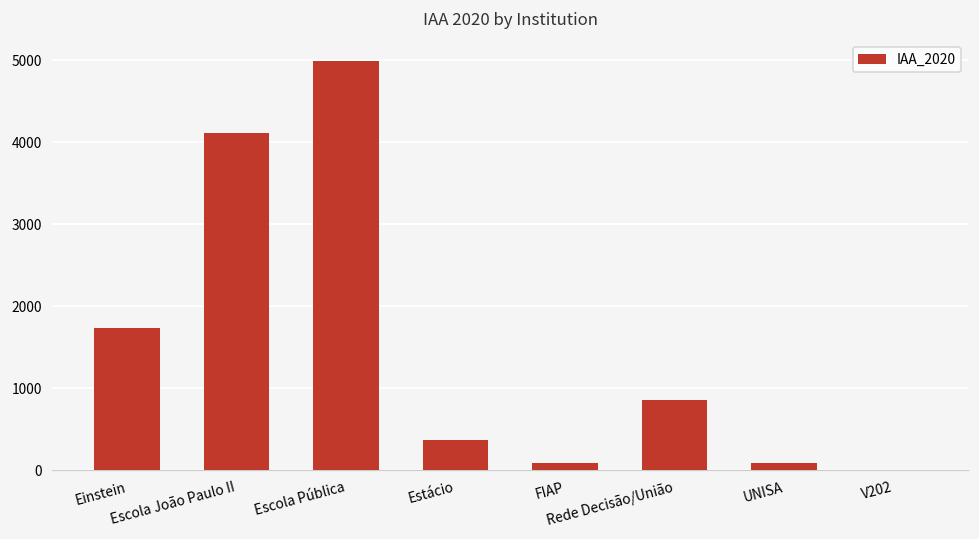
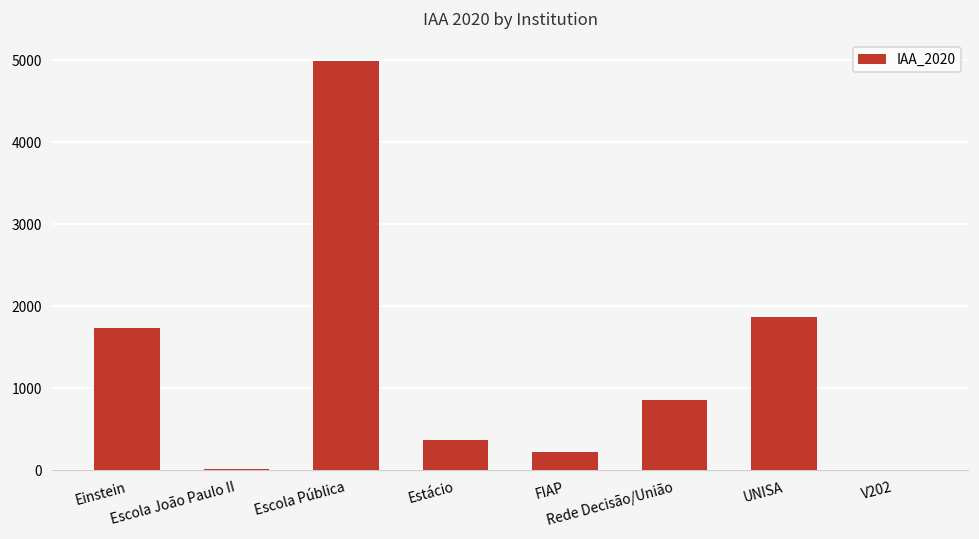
Escola João Paulo II: 4100 -> 0
FIAP: 100 -> 200
UNISA: 100 -> 1900
